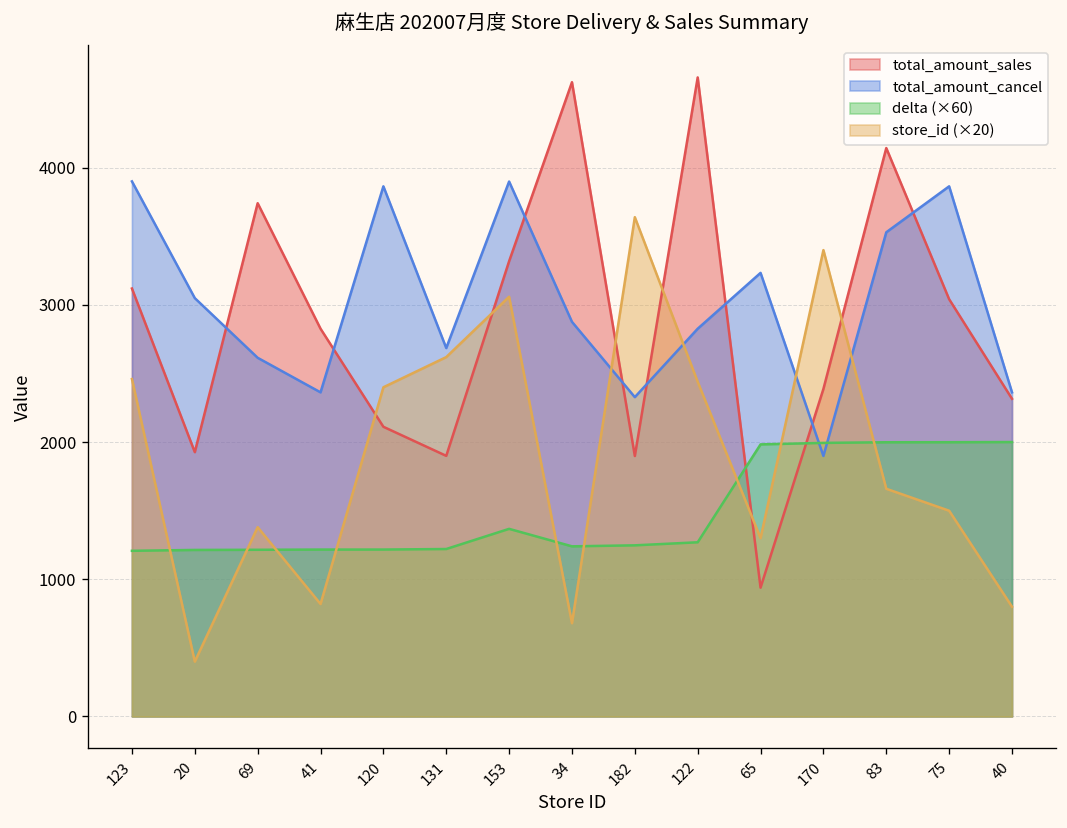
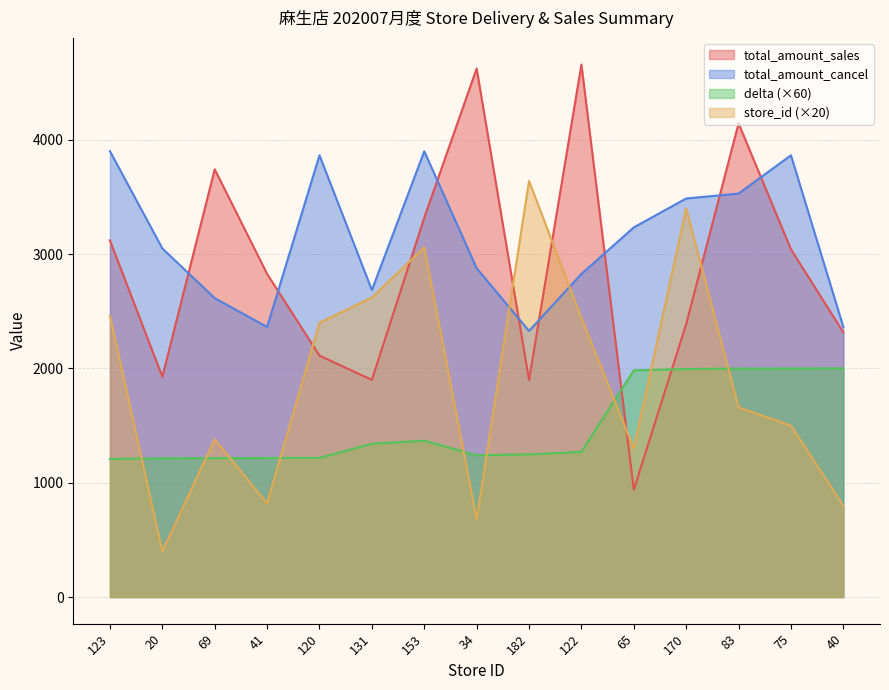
delta (×60), 131: 1220 -> 1340
total_amount_cancel, 170: 1900 -> 3490
